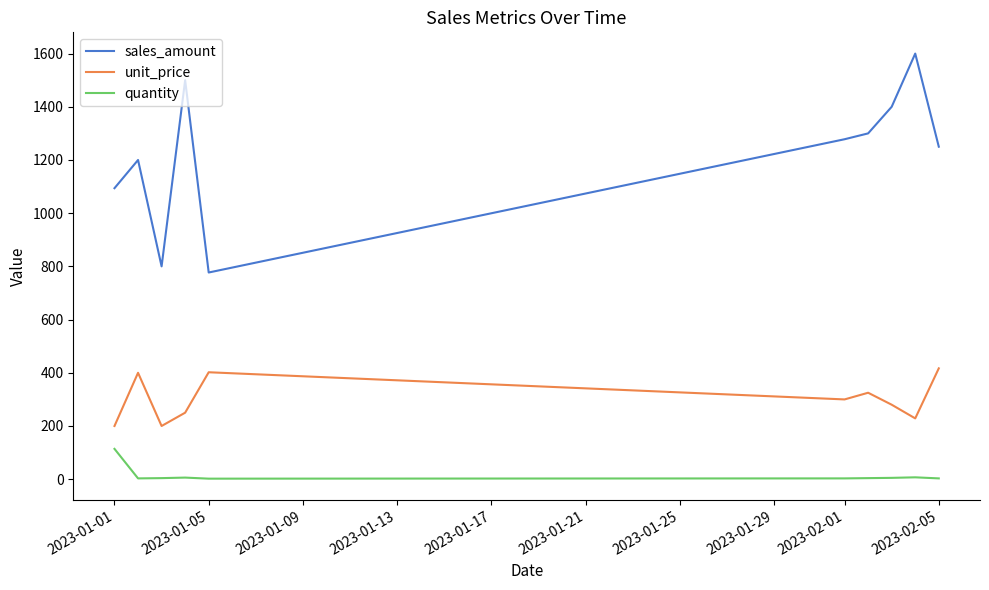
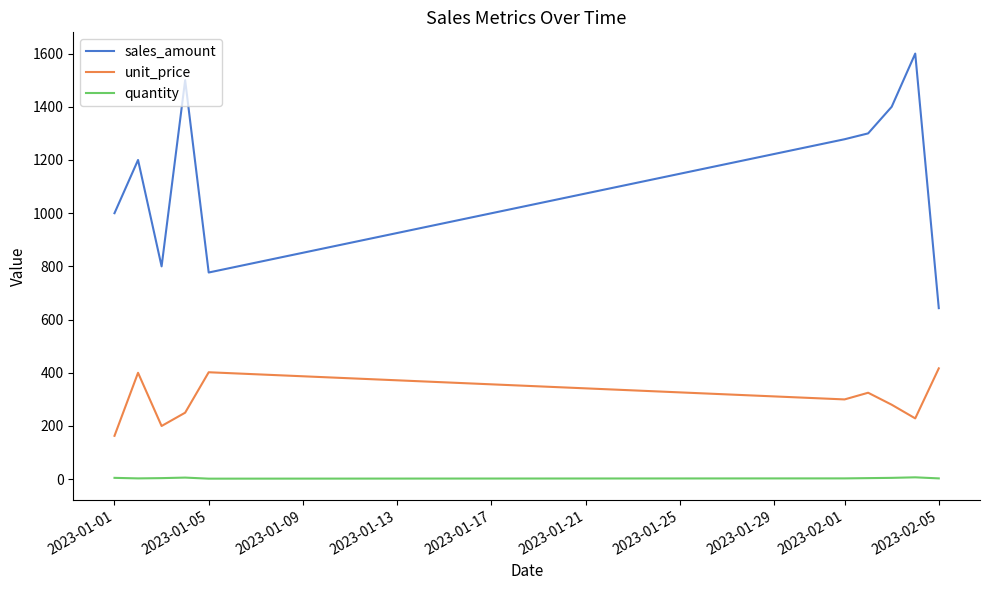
sales_amount, 2023-01-01: 1090 -> 1000
unit_price, 2023-01-01: 200 -> 160
quantity, 2023-01-01: 110 -> 10
sales_amount, 2023-02-05: 1250 -> 640
